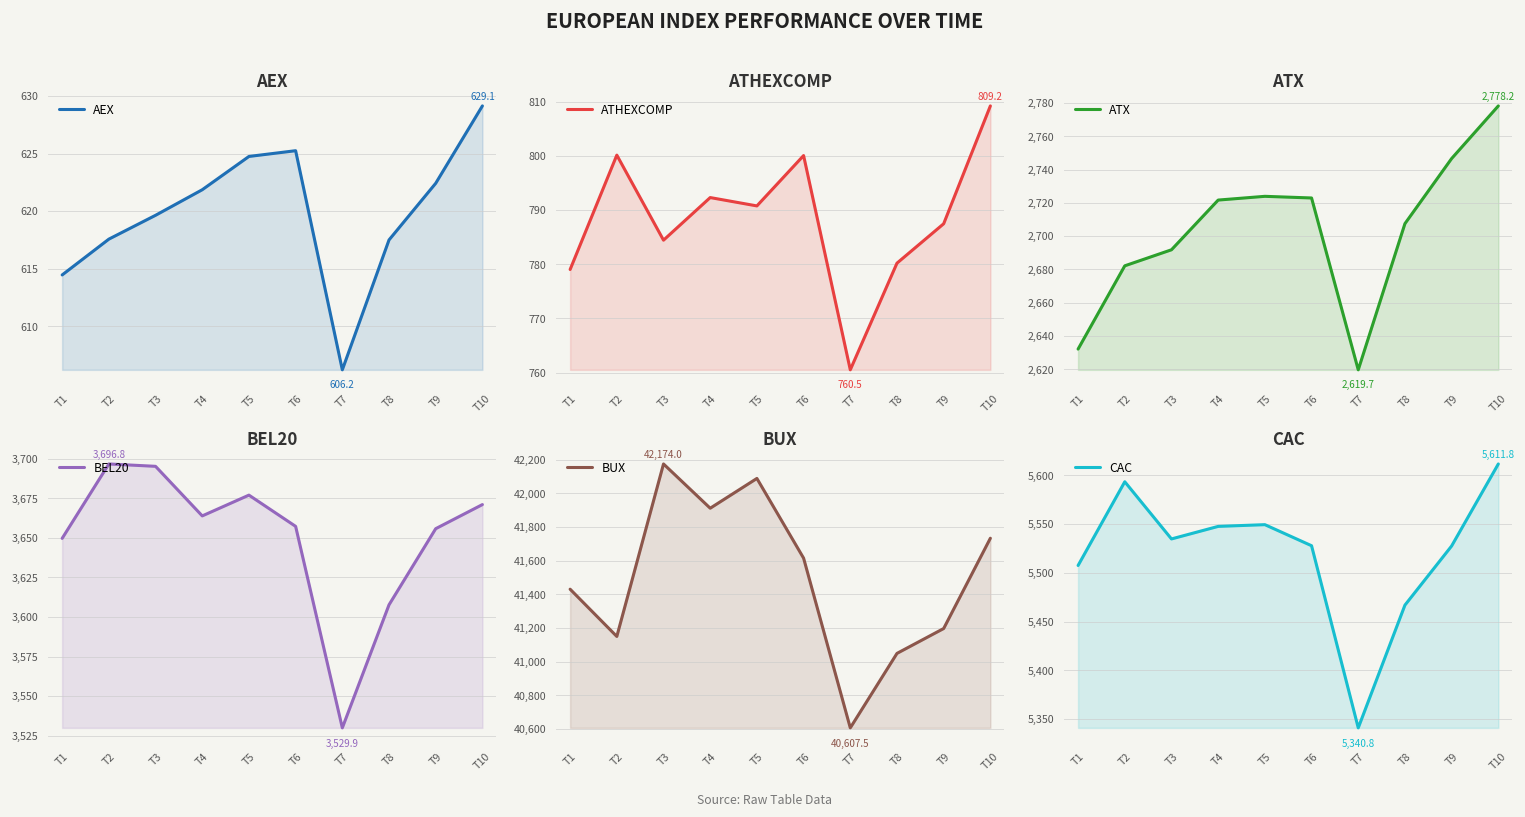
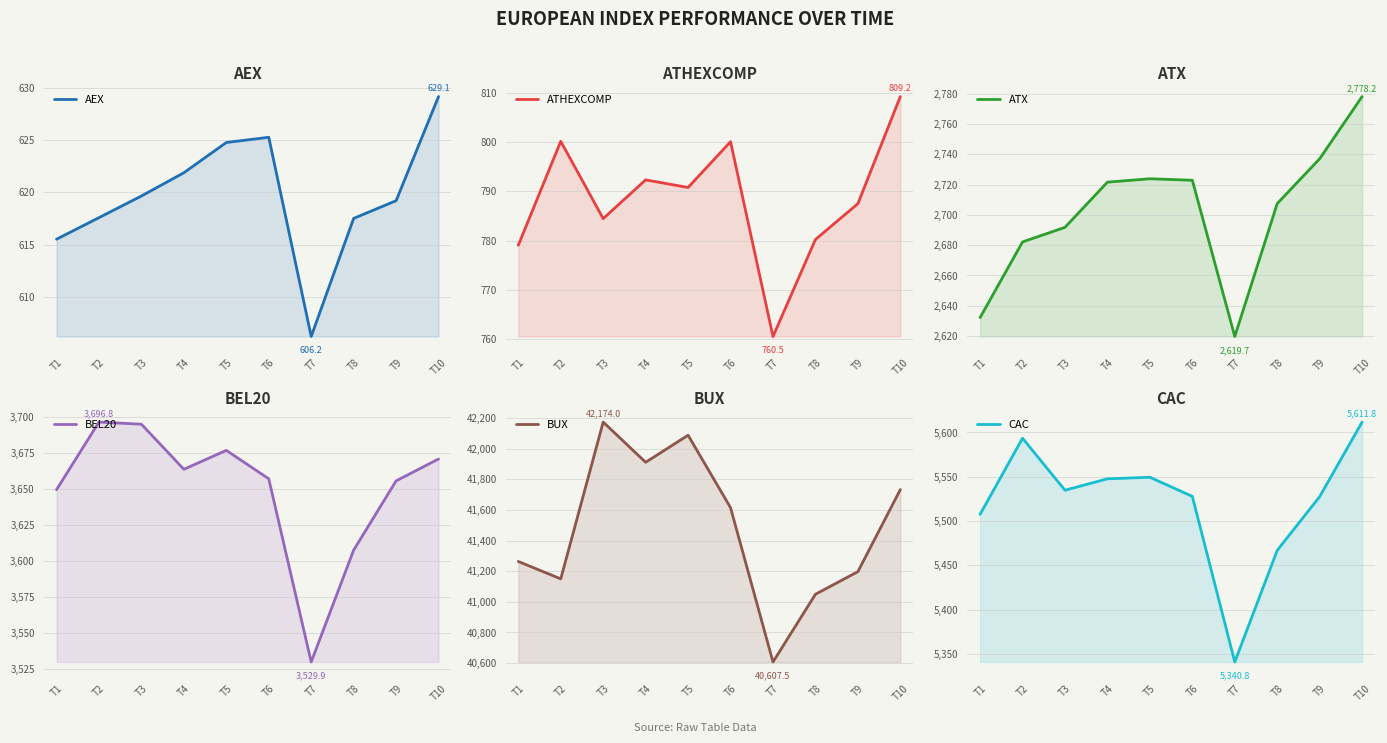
AEX, T1: 614.5 -> 615.5
AEX, T9: 622.4 -> 619.2
ATX, T9: 2,747 -> 2,737
BUX, T1: 41,430 -> 41,260
